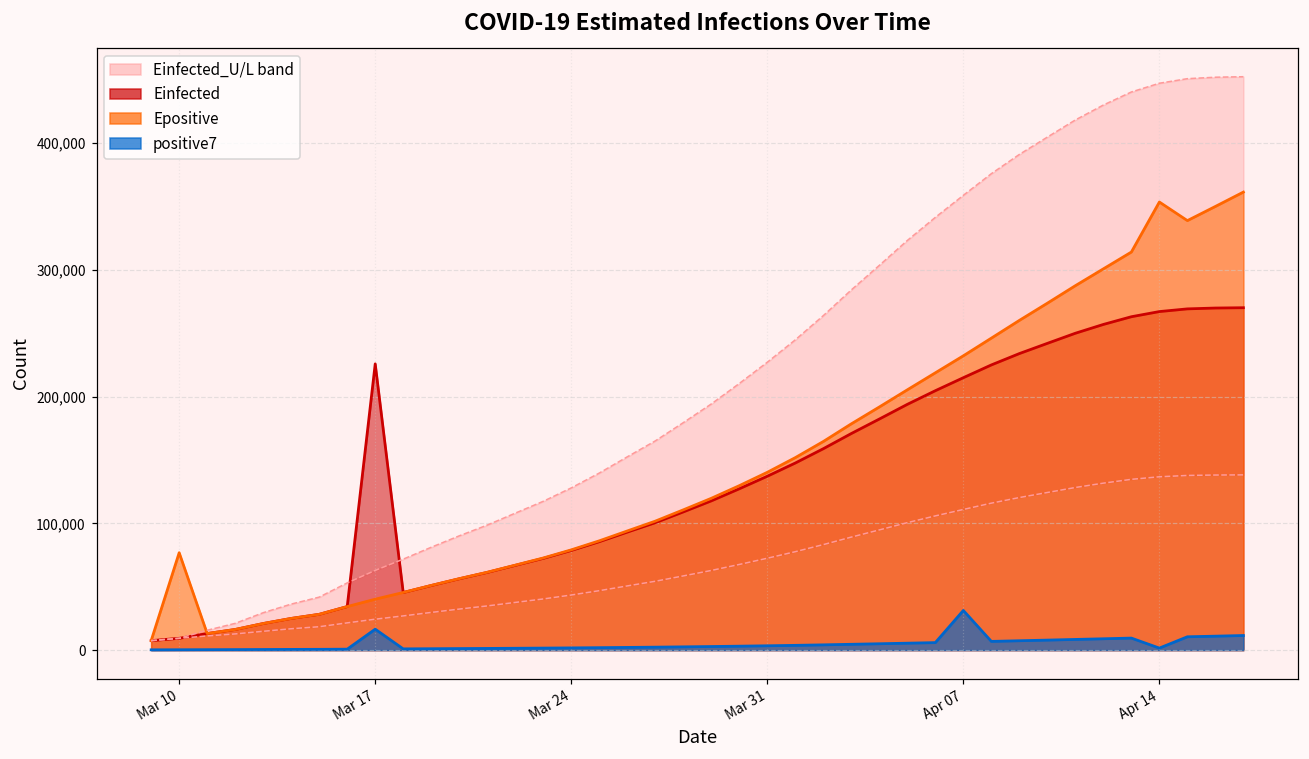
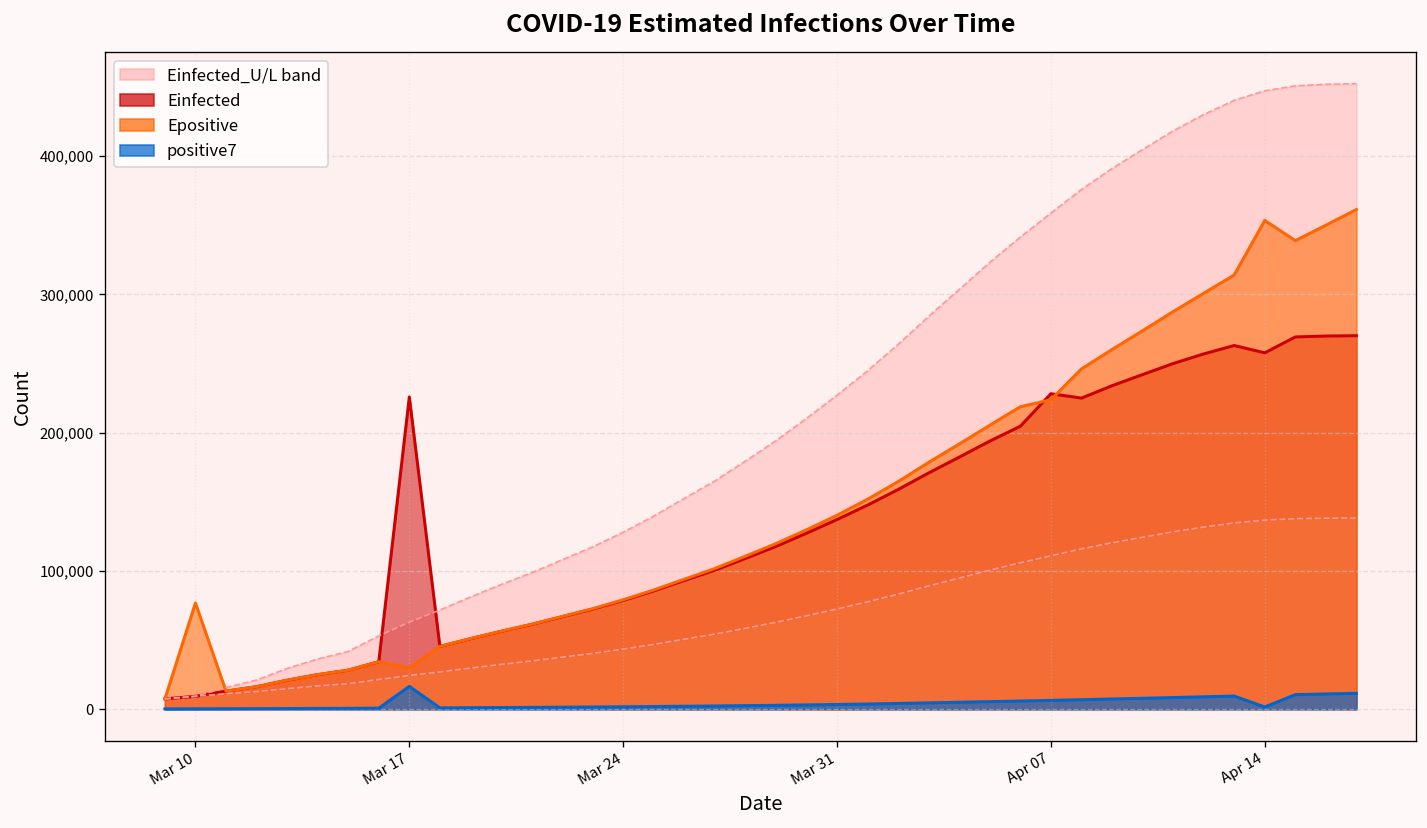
Epositive, Mar 17: 40,000 -> 30,000
Einfected, Apr 07: 215,000 -> 228,000
Epositive, Apr 07: 232,000 -> 224,000
positive7, Apr 07: 31,000 -> 6,000
Einfected, Apr 14: 267,000 -> 258,000
